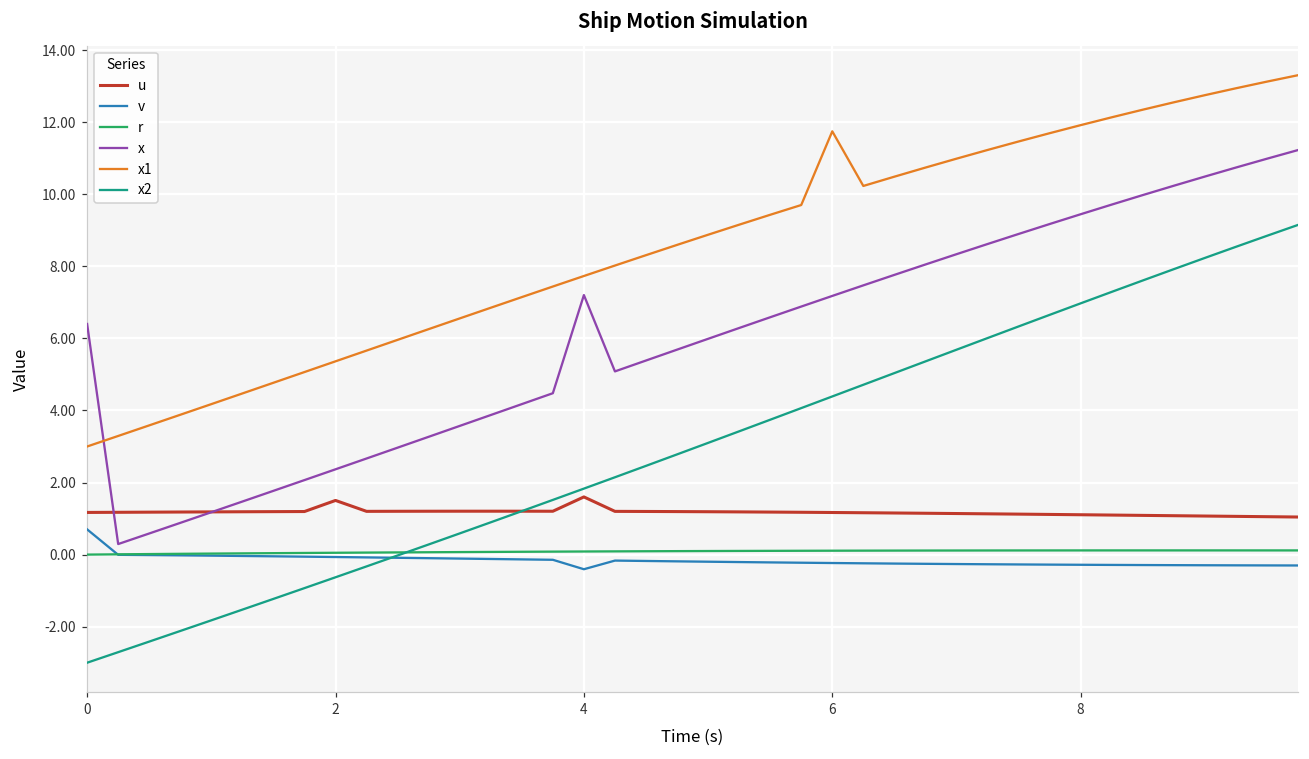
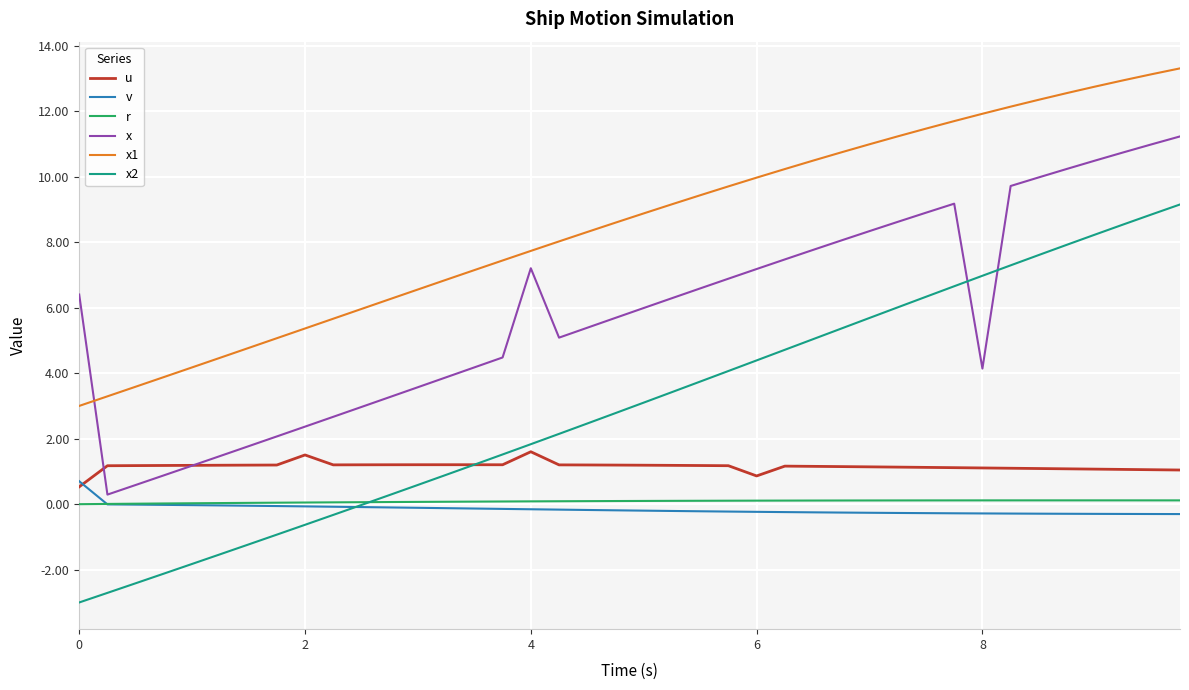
u, 0: 1.2 -> 0.5
v, 4: -0.4 -> -0.2
u, 6: 1.2 -> 0.9
x1, 6: 11.7 -> 10.0
x, 8: 9.4 -> 4.1
